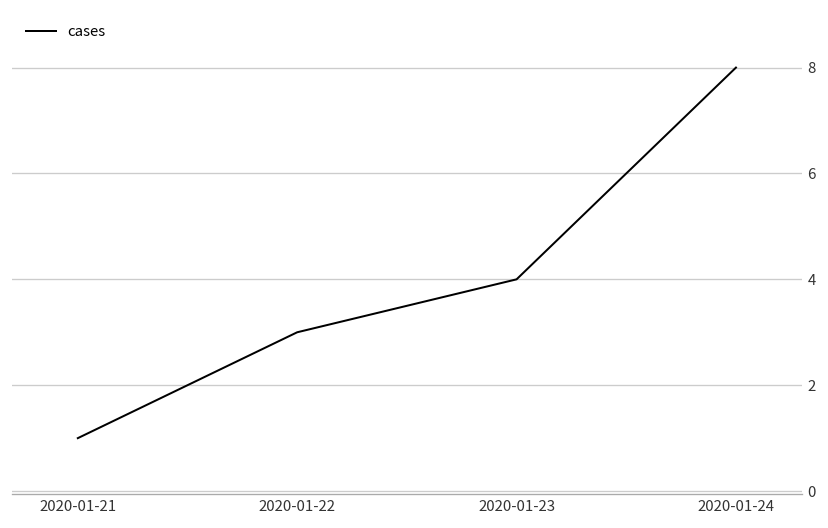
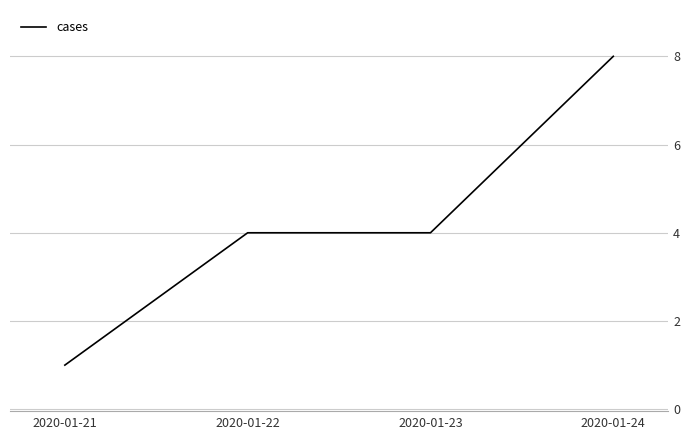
2020-01-22: 3 -> 4
